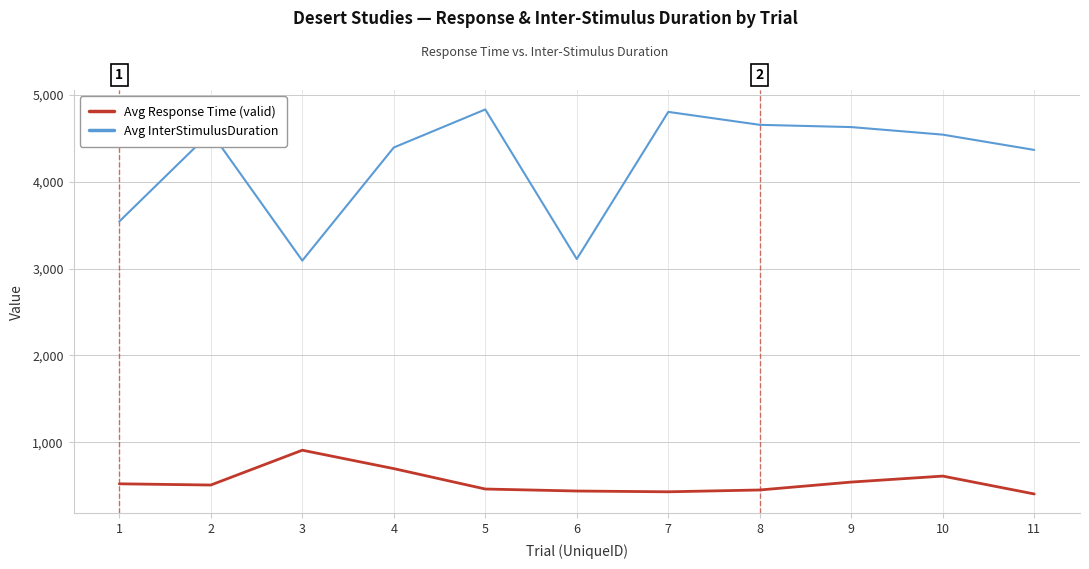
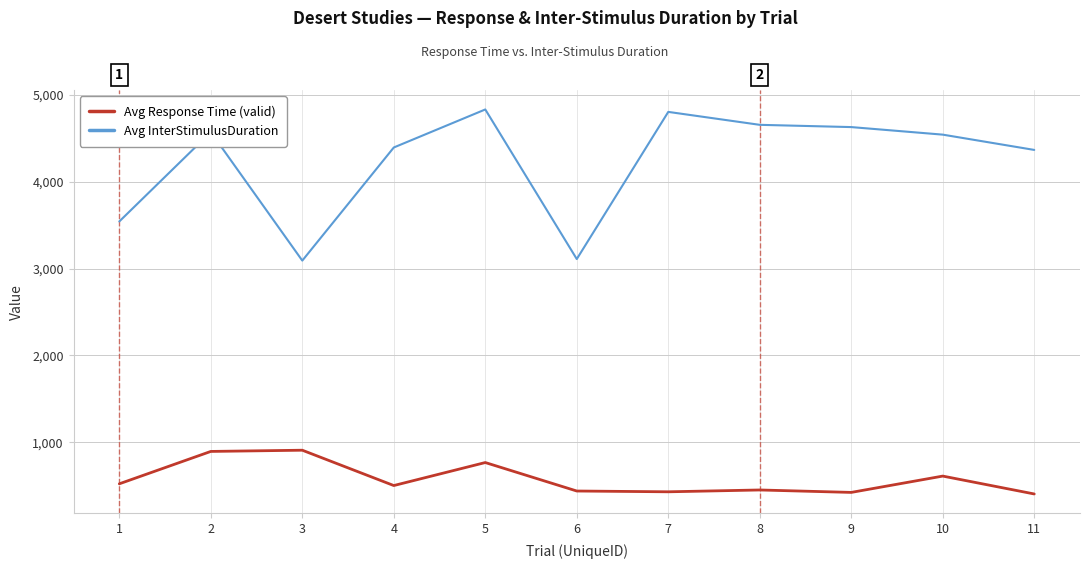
Avg Response Time (valid), 2: 500 -> 900
Avg Response Time (valid), 4: 700 -> 500
Avg Response Time (valid), 5: 500 -> 800
Avg Response Time (valid), 9: 500 -> 400
